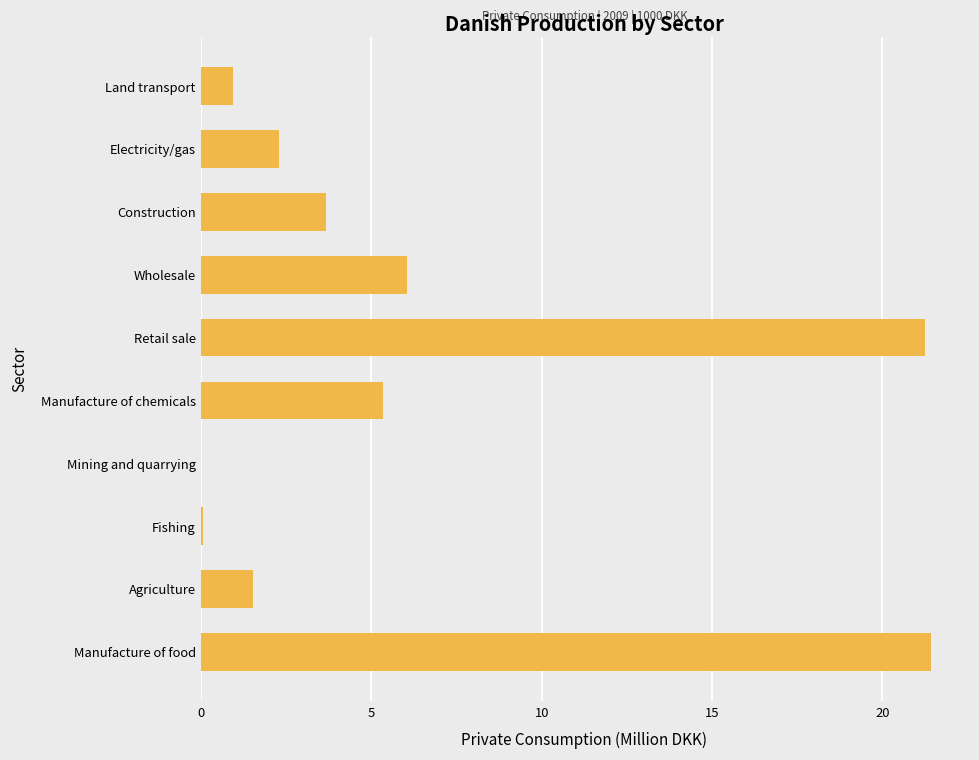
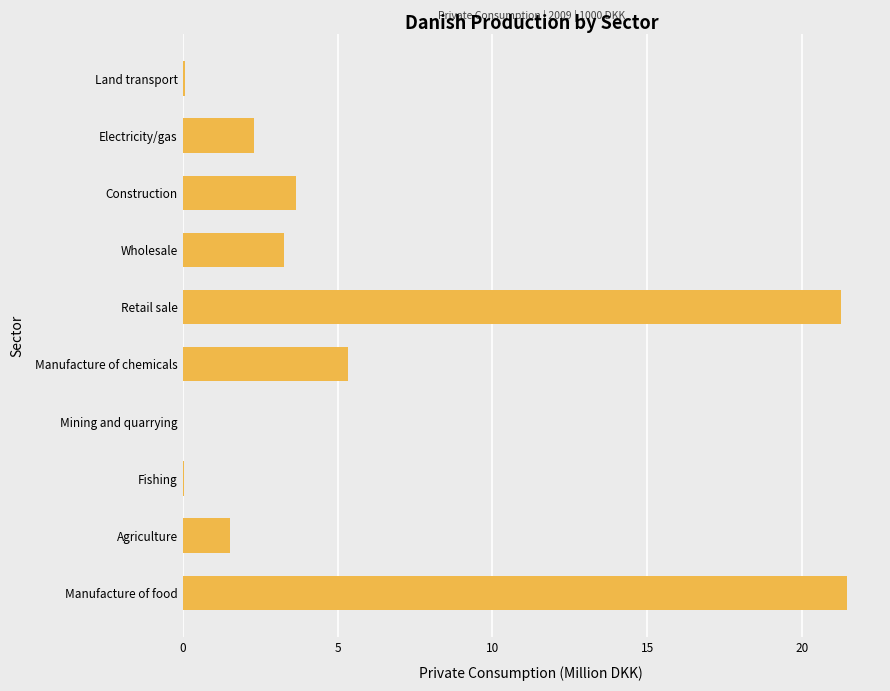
Land transport: 0.9 -> 0.1
Wholesale: 6.0 -> 3.3
